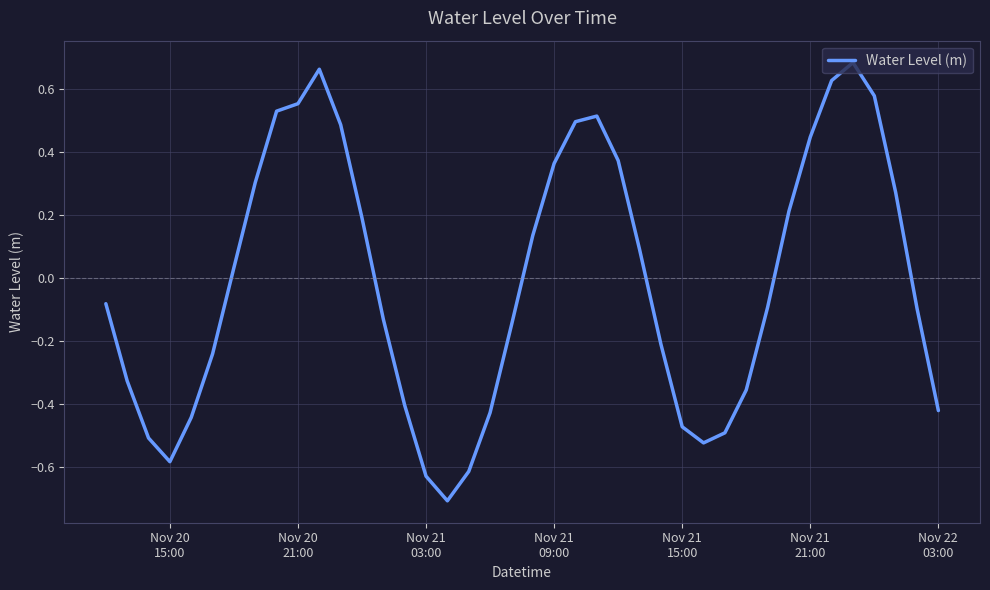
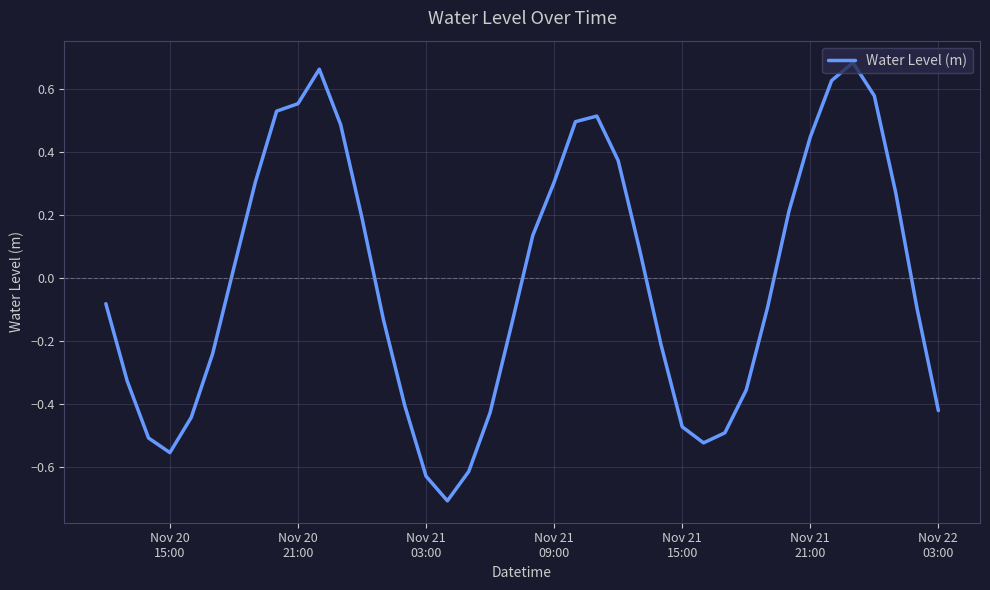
Nov 20 15:00: -0.58 -> -0.55
Nov 21 09:00: 0.36 -> 0.30
